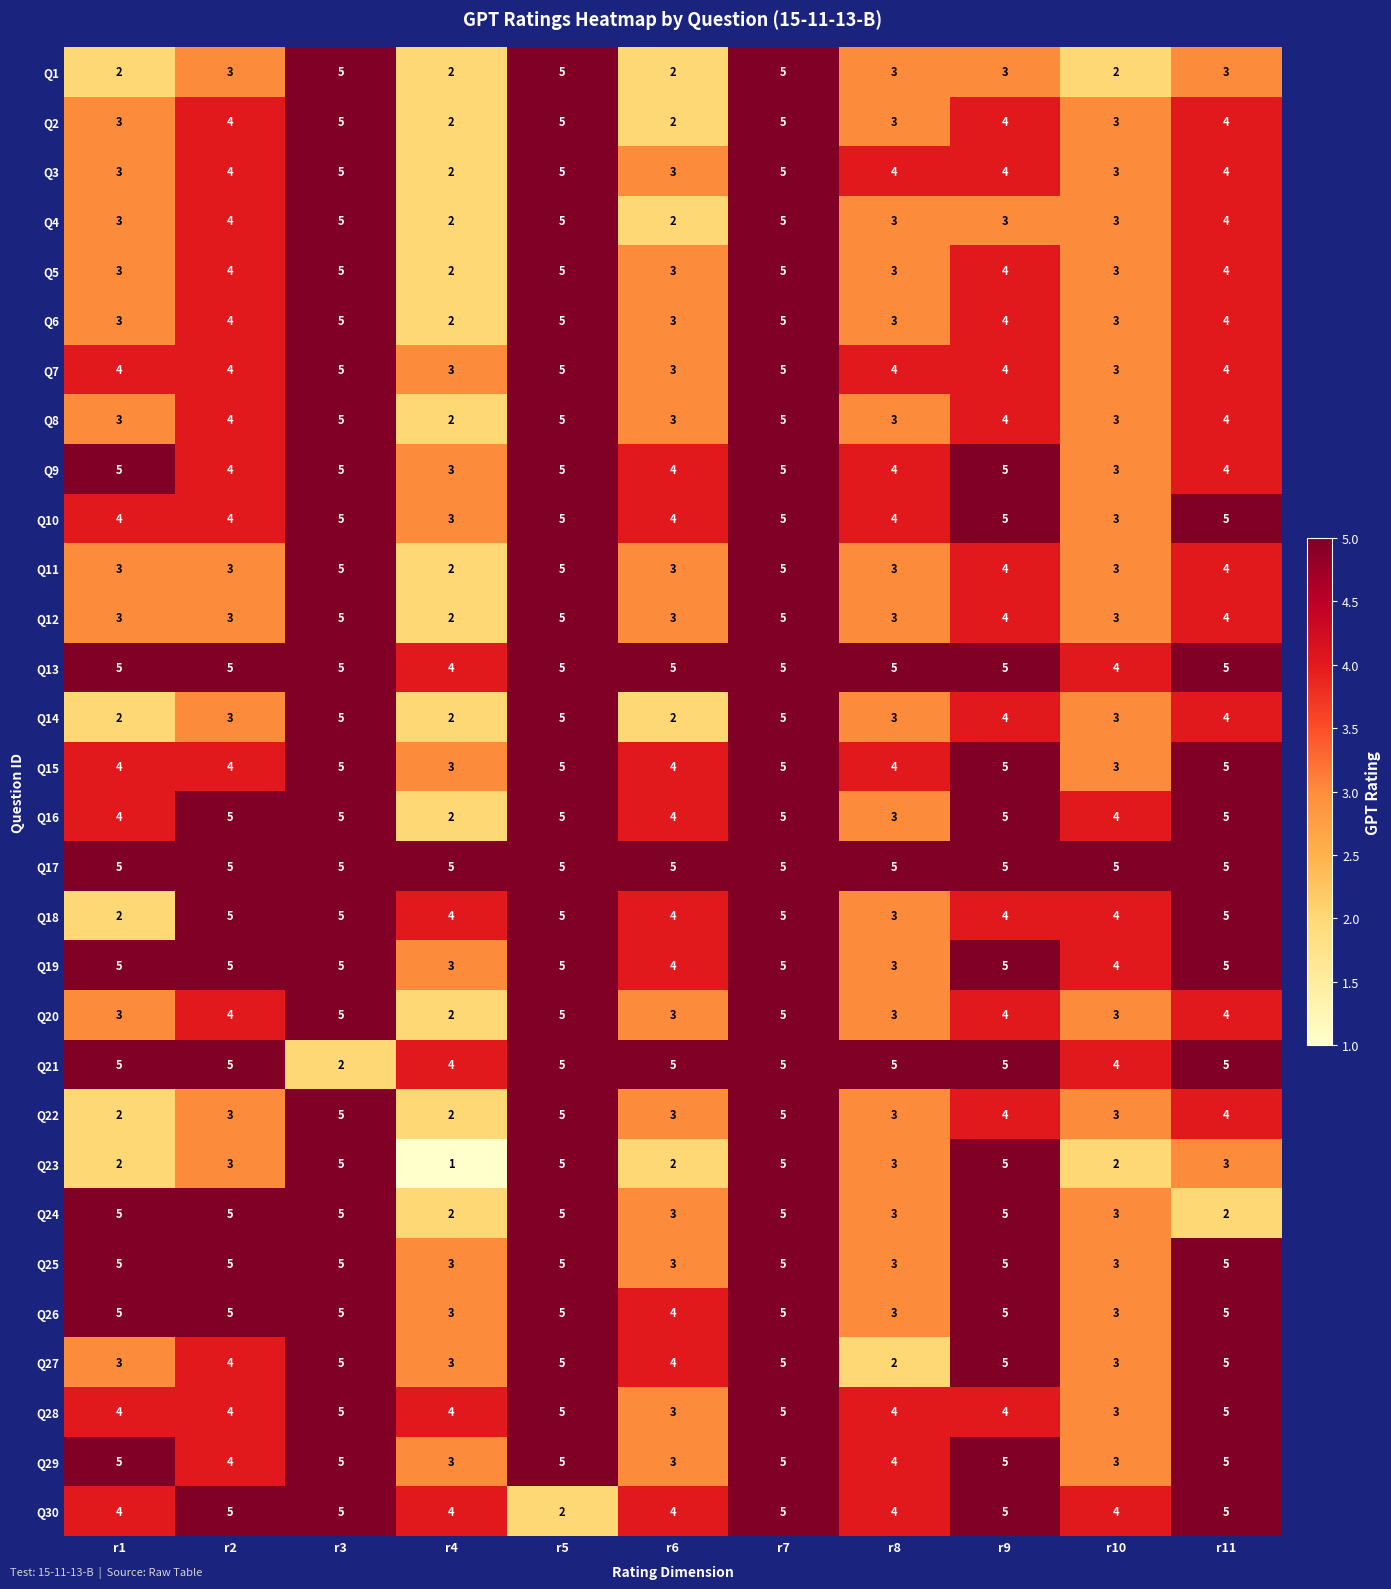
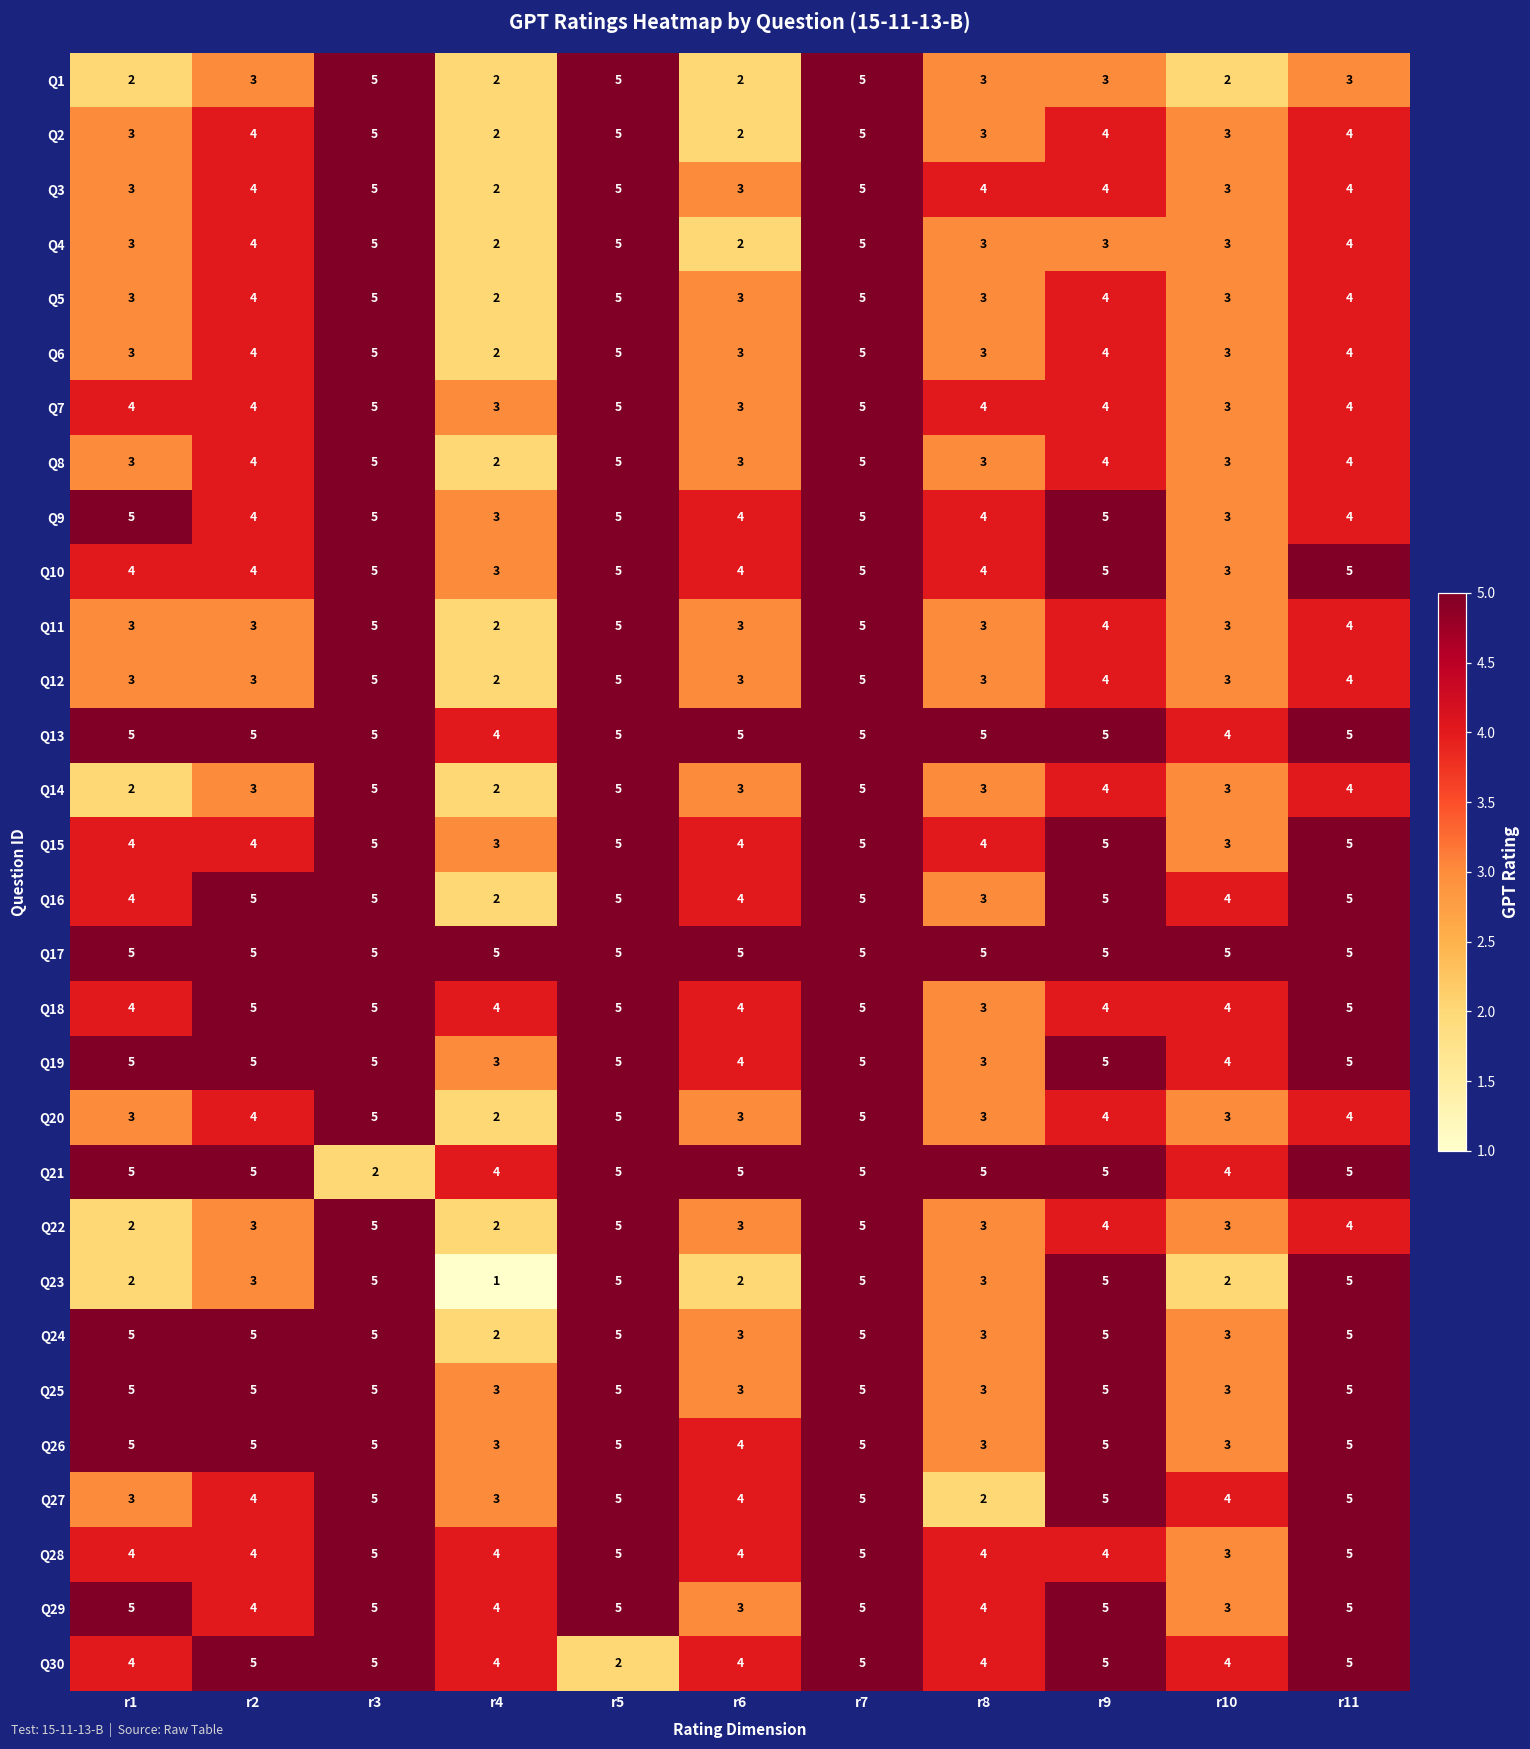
Q14, r6: 2 -> 3
Q18, r1: 2 -> 4
Q23, r11: 3 -> 5
Q24, r11: 2 -> 5
Q27, r10: 3 -> 4
Q28, r6: 3 -> 4
Q29, r4: 3 -> 4
